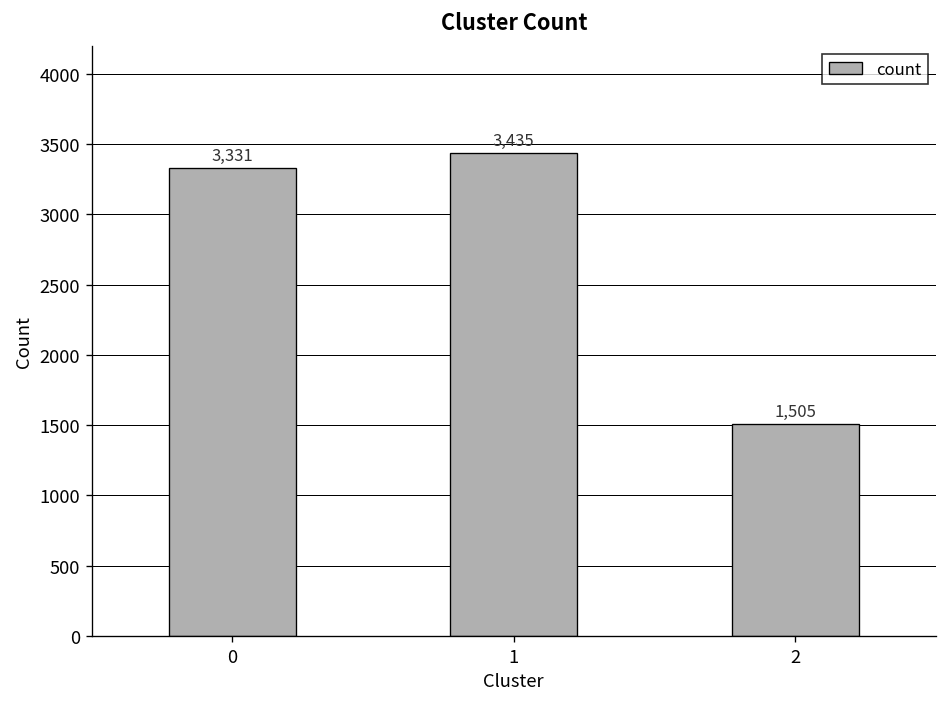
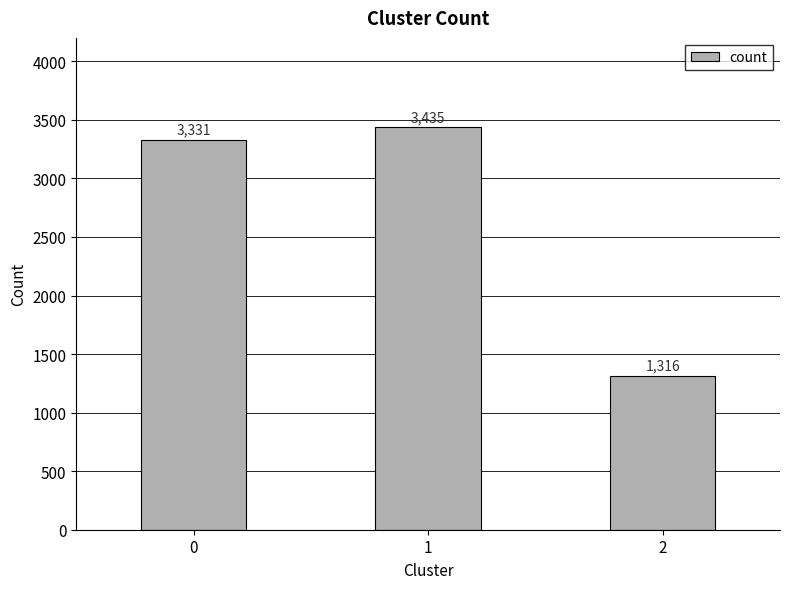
2: 1,505 -> 1,316
